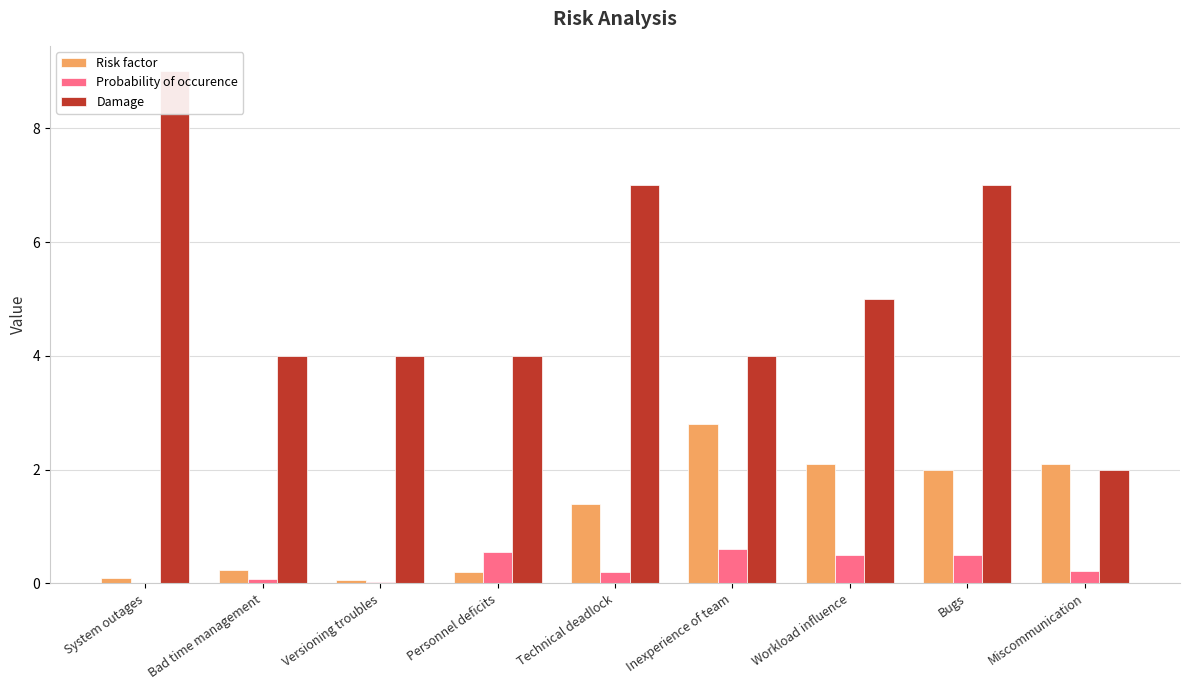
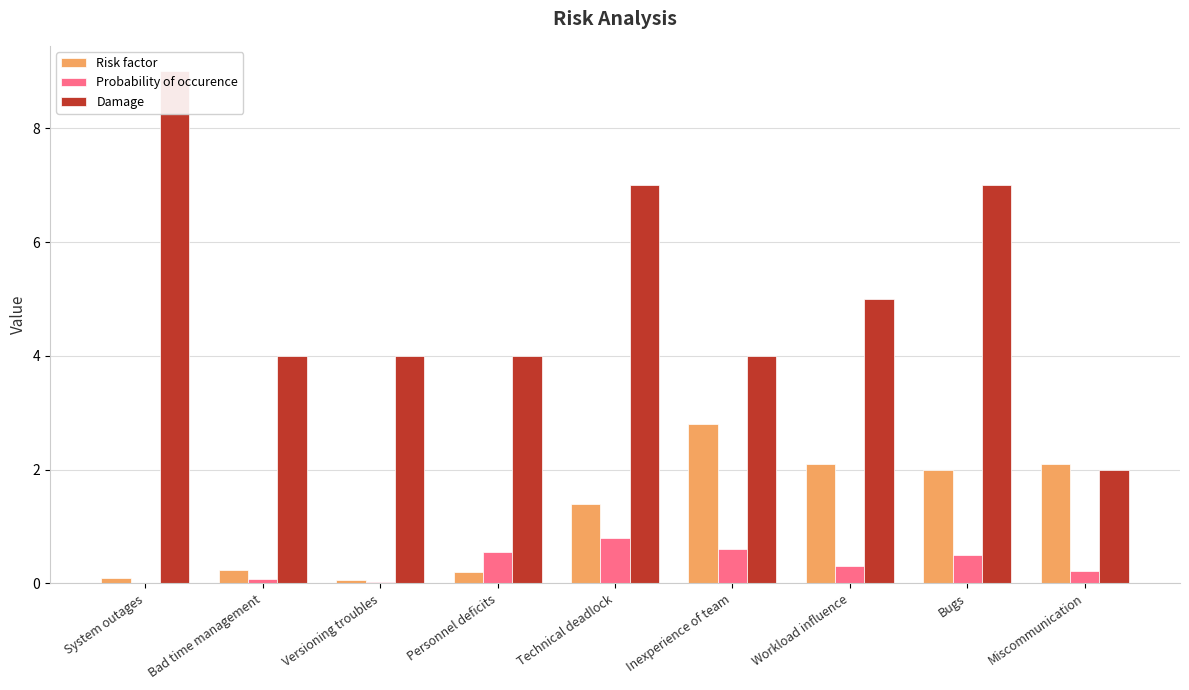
Probability of occurence, Technical deadlock: 0.2 -> 0.8
Probability of occurence, Workload influence: 0.5 -> 0.3
